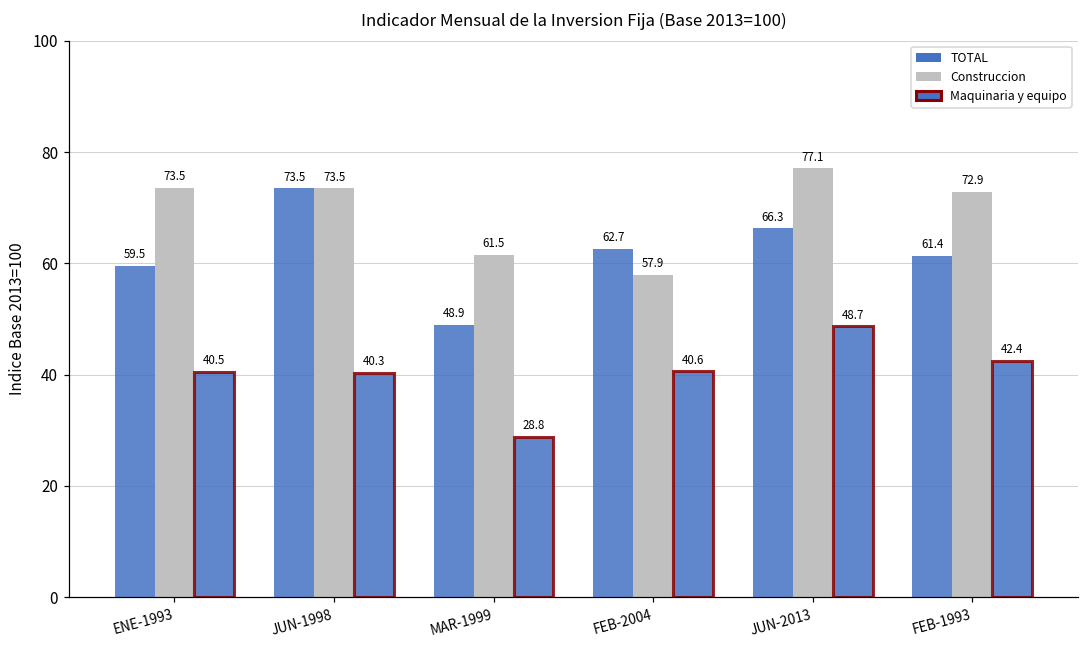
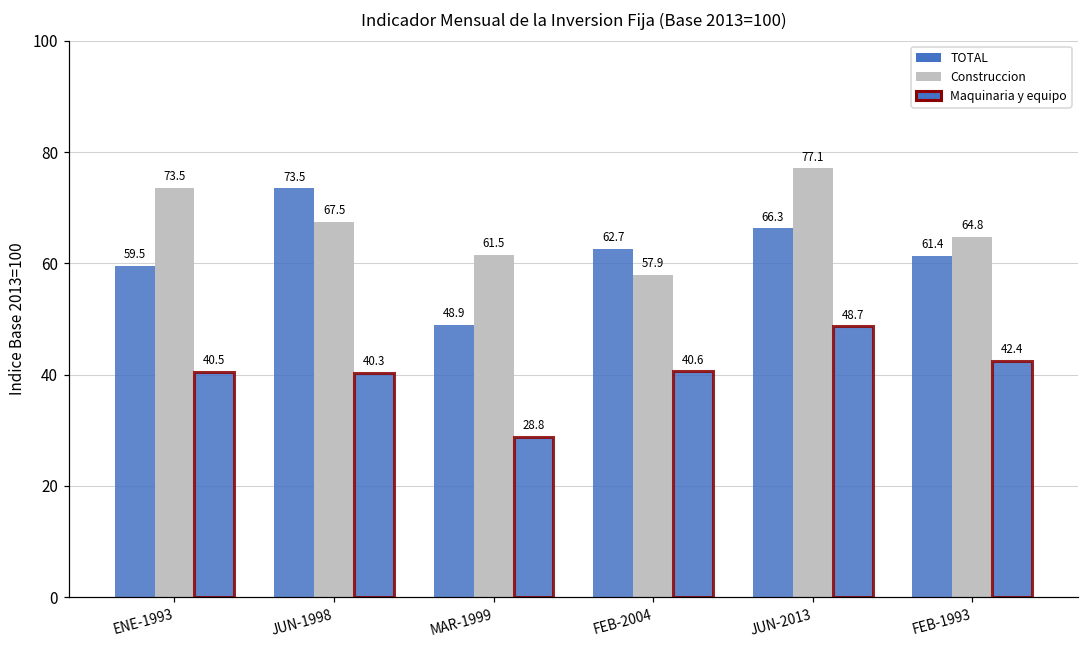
Construccion, JUN-1998: 73.5 -> 67.5
Construccion, FEB-1993: 72.9 -> 64.8
